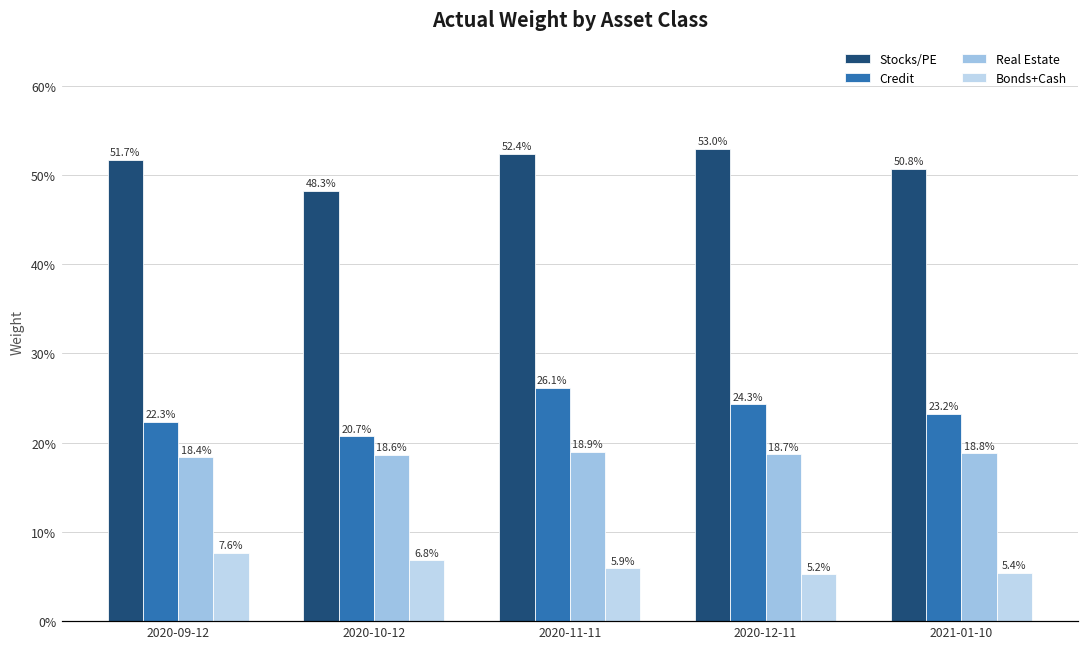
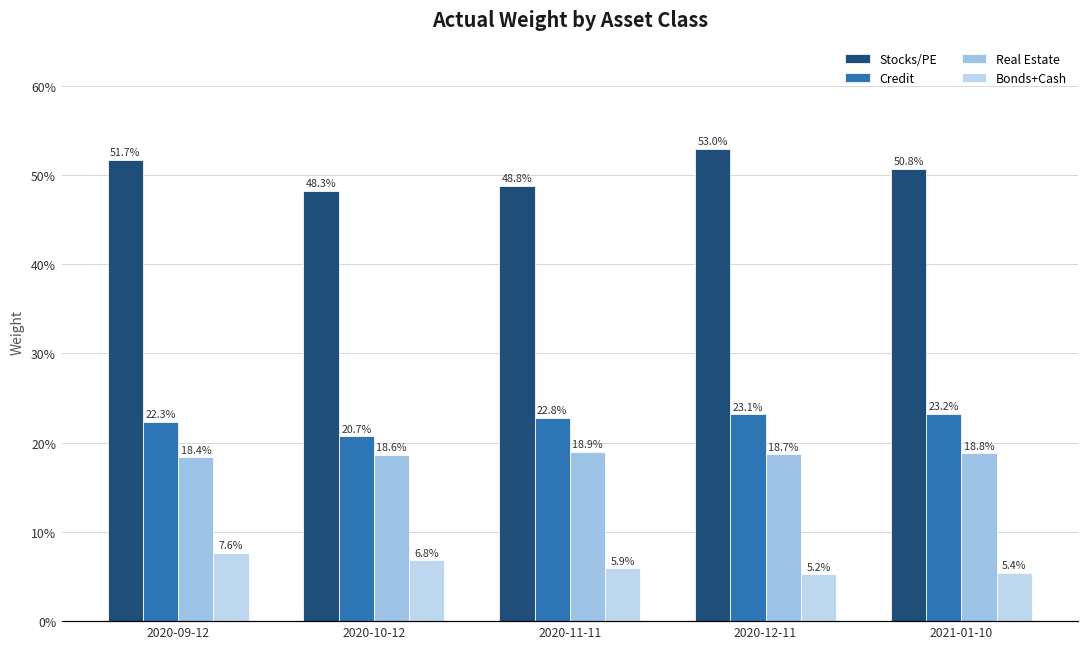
Stocks/PE, 2020-11-11: 52.4% -> 48.8%
Credit, 2020-11-11: 26.1% -> 22.8%
Credit, 2020-12-11: 24.3% -> 23.1%
